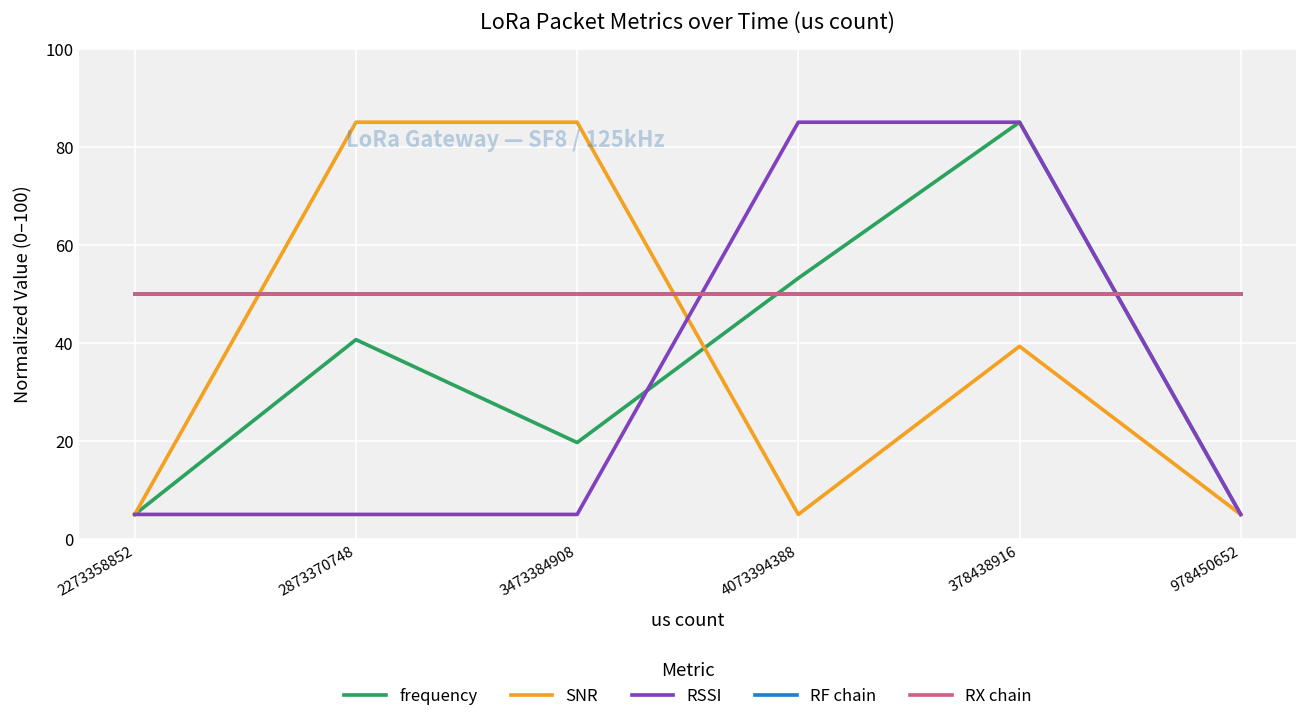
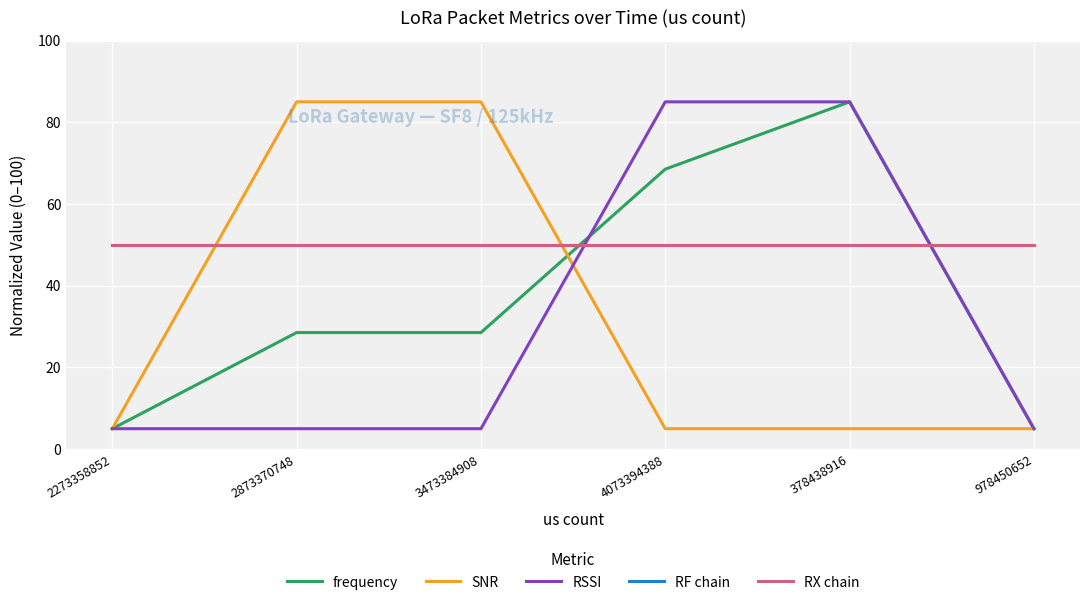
frequency, 2873370748: 41 -> 29
frequency, 3473384908: 20 -> 29
frequency, 4073394388: 53 -> 69
SNR, 378438916: 39 -> 5
